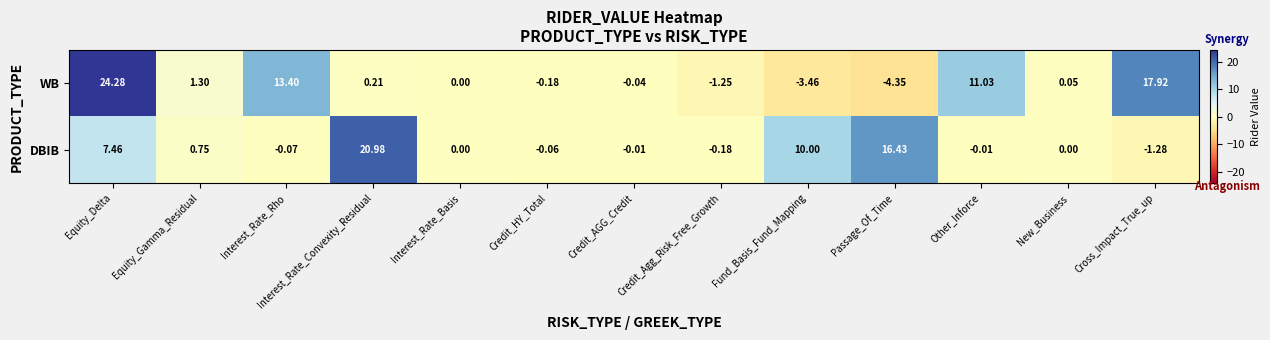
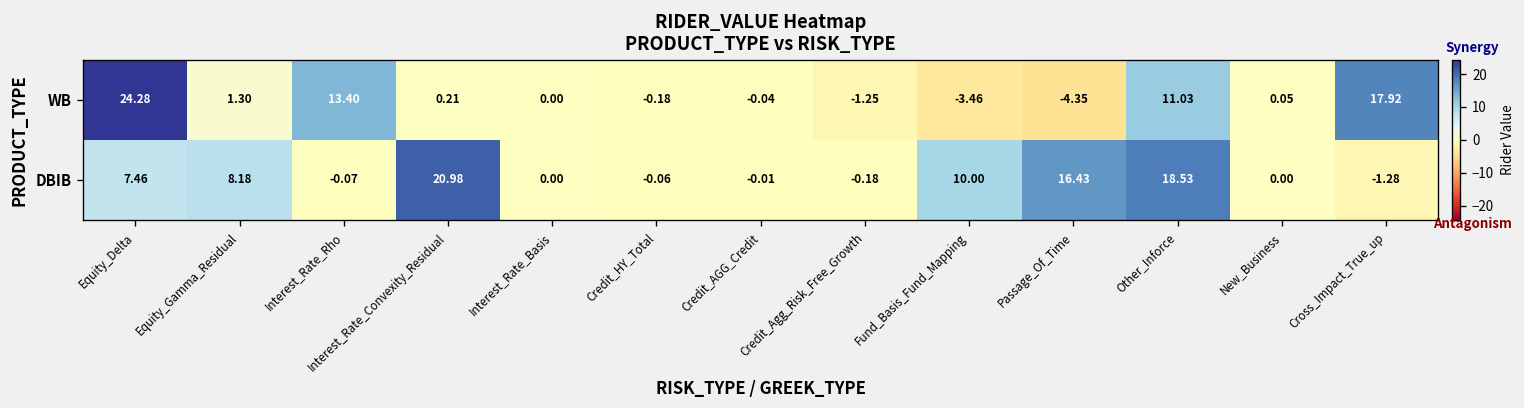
DBIB, Equity_Gamma_Residual: 0.75 -> 8.18
DBIB, Other_Inforce: -0.01 -> 18.53
